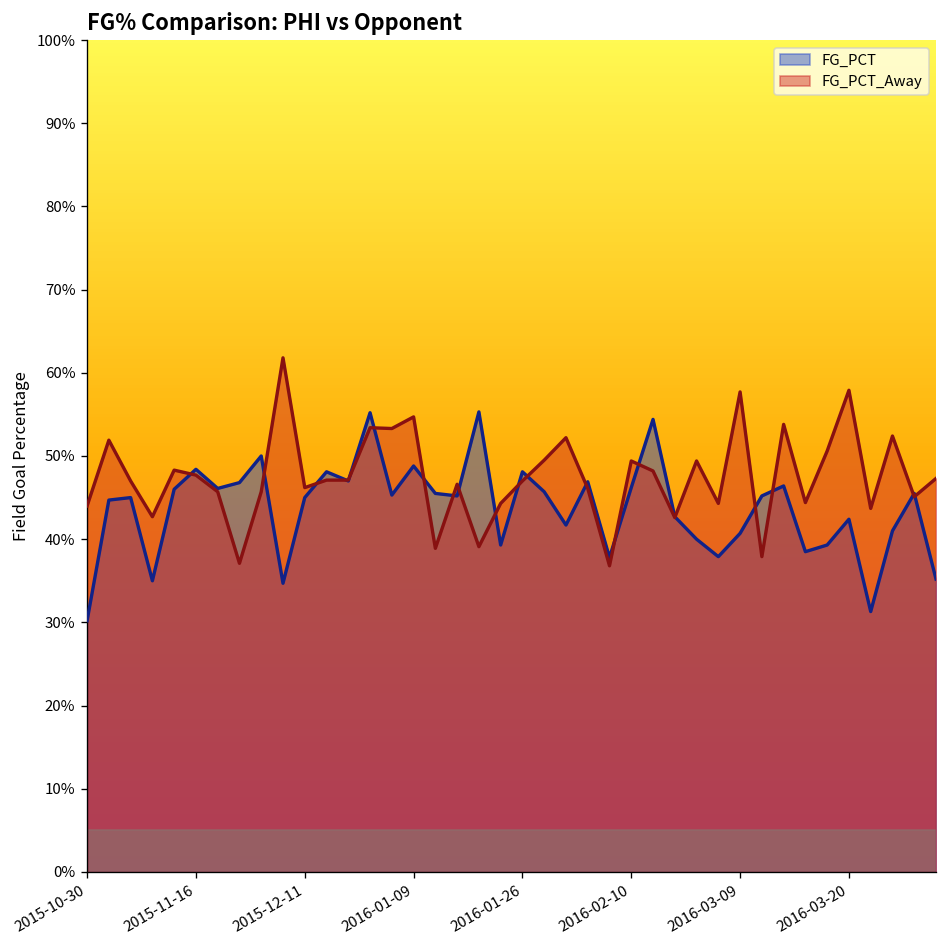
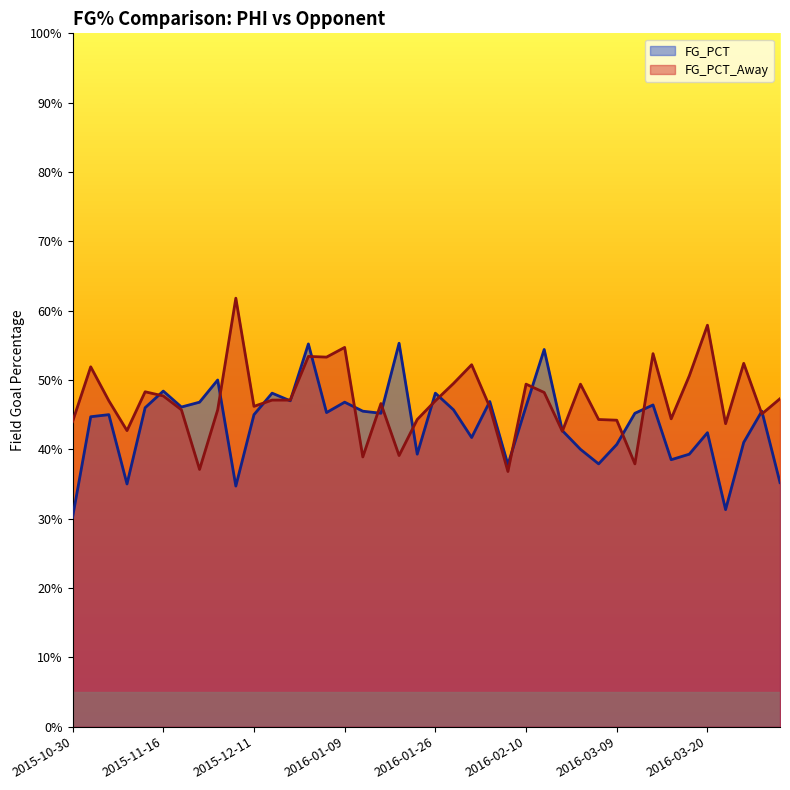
FG_PCT, 2016-01-09: 49% -> 47%
FG_PCT_Away, 2016-03-09: 58% -> 44%
